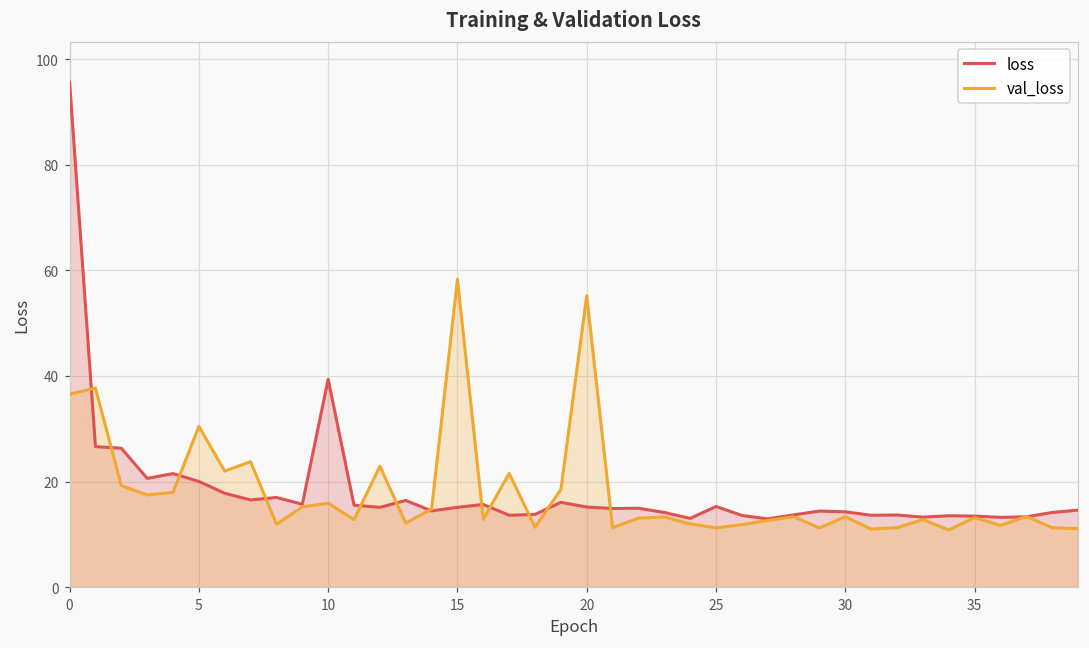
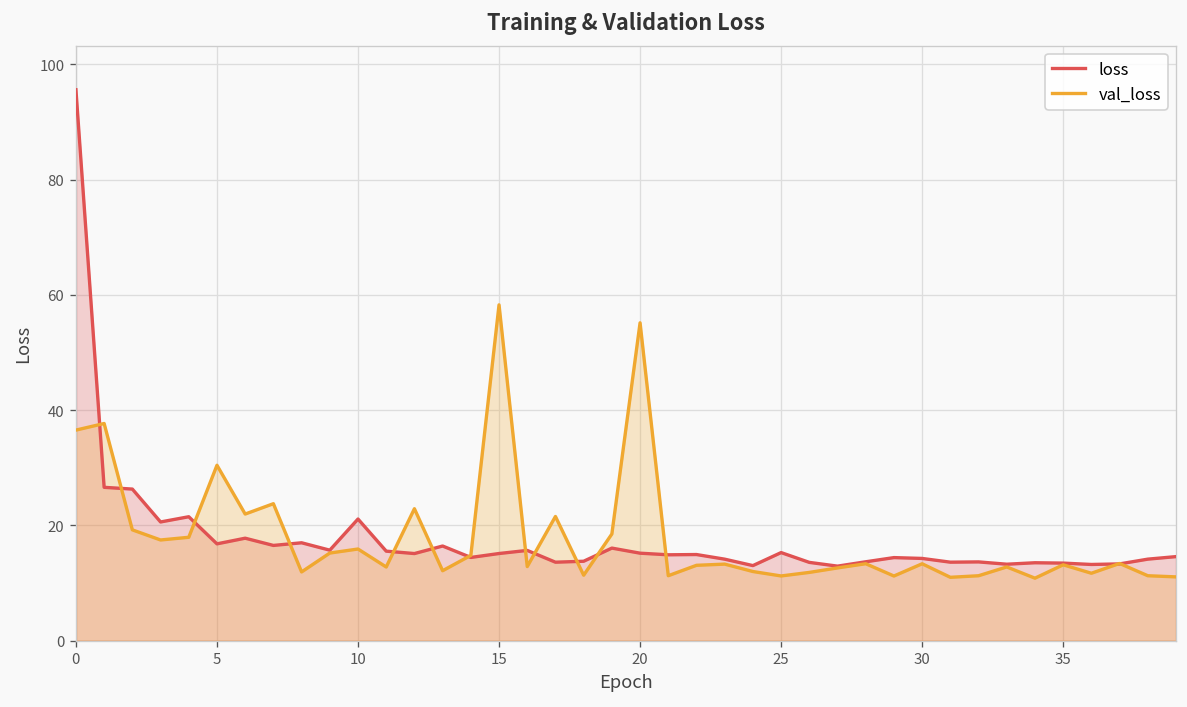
loss, 5: 20 -> 17
loss, 10: 39 -> 21
